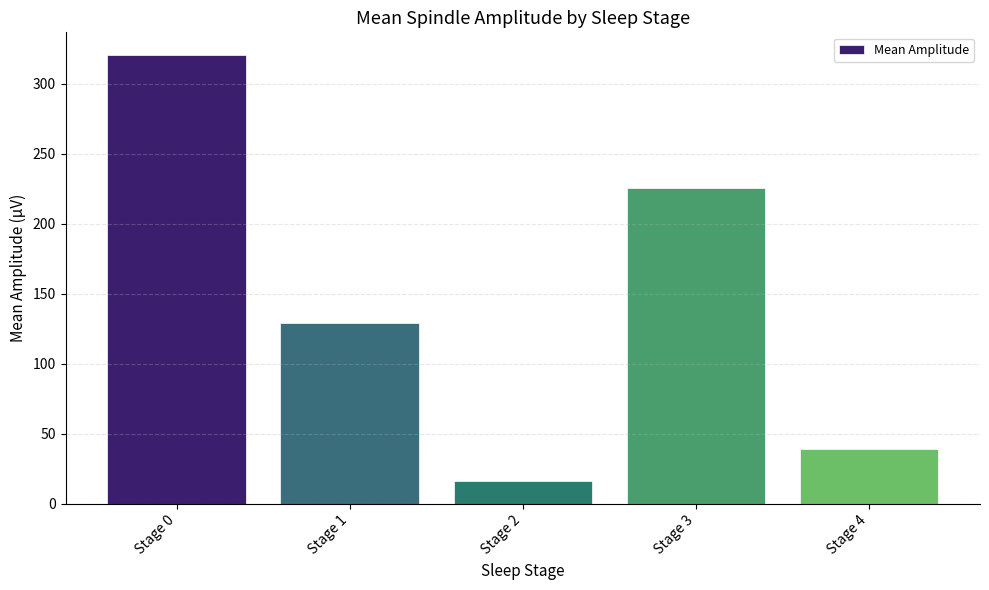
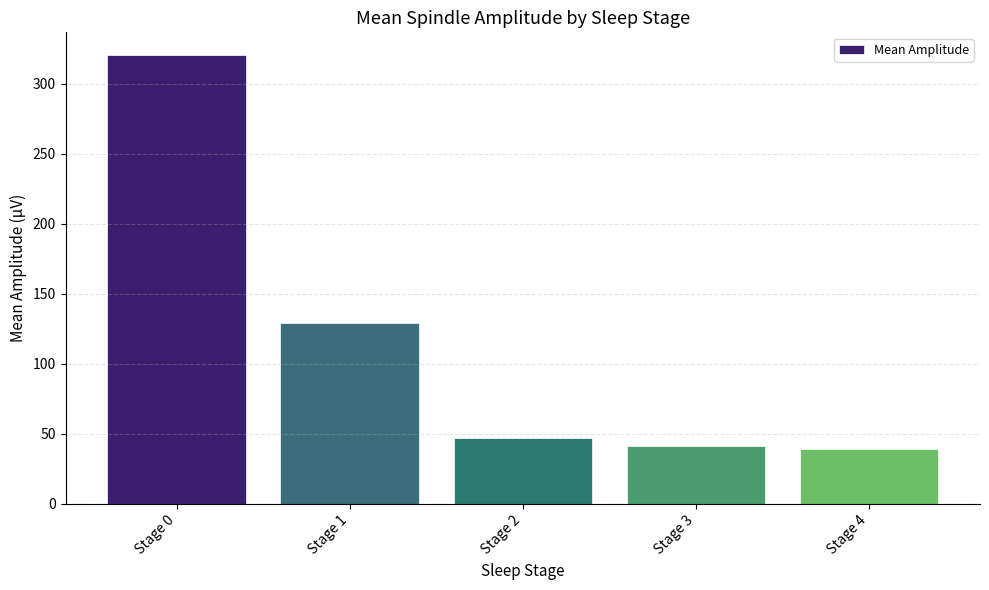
Stage 2: 17 -> 47
Stage 3: 226 -> 41
